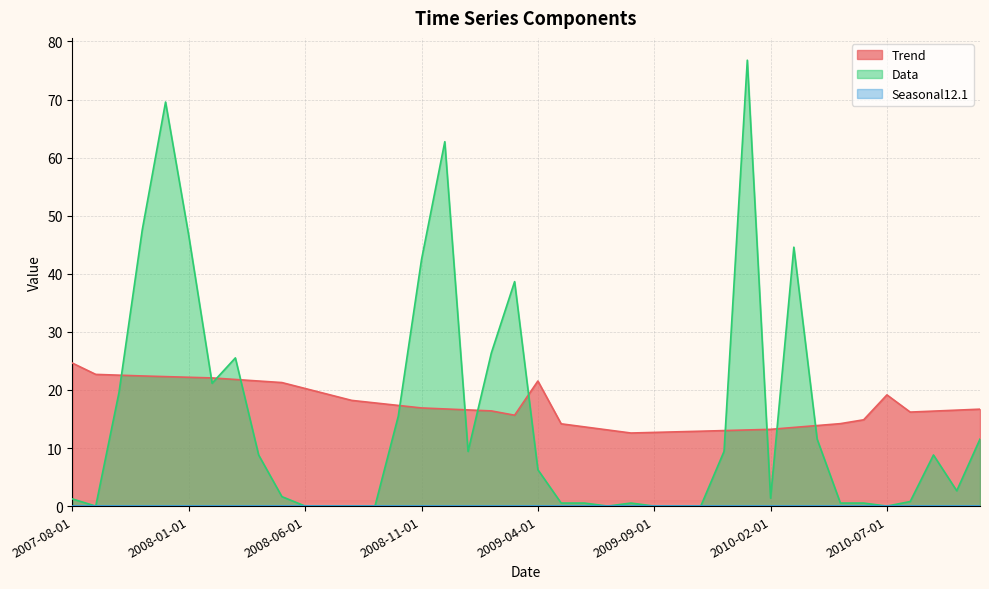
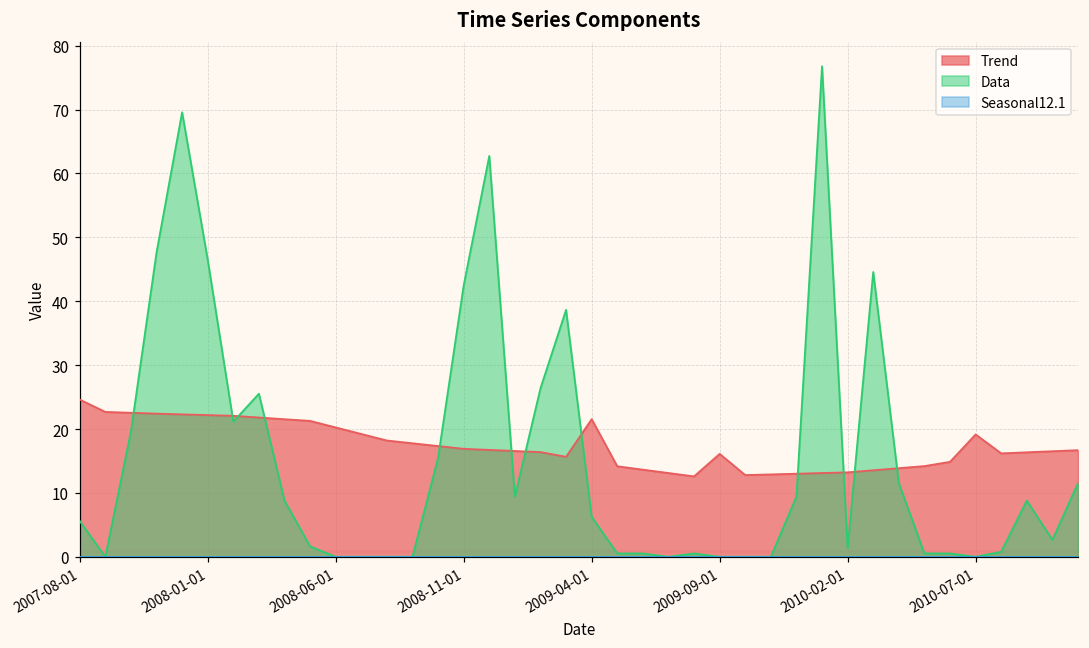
Data, 2007-08-01: 1 -> 6
Trend, 2009-09-01: 13 -> 16
